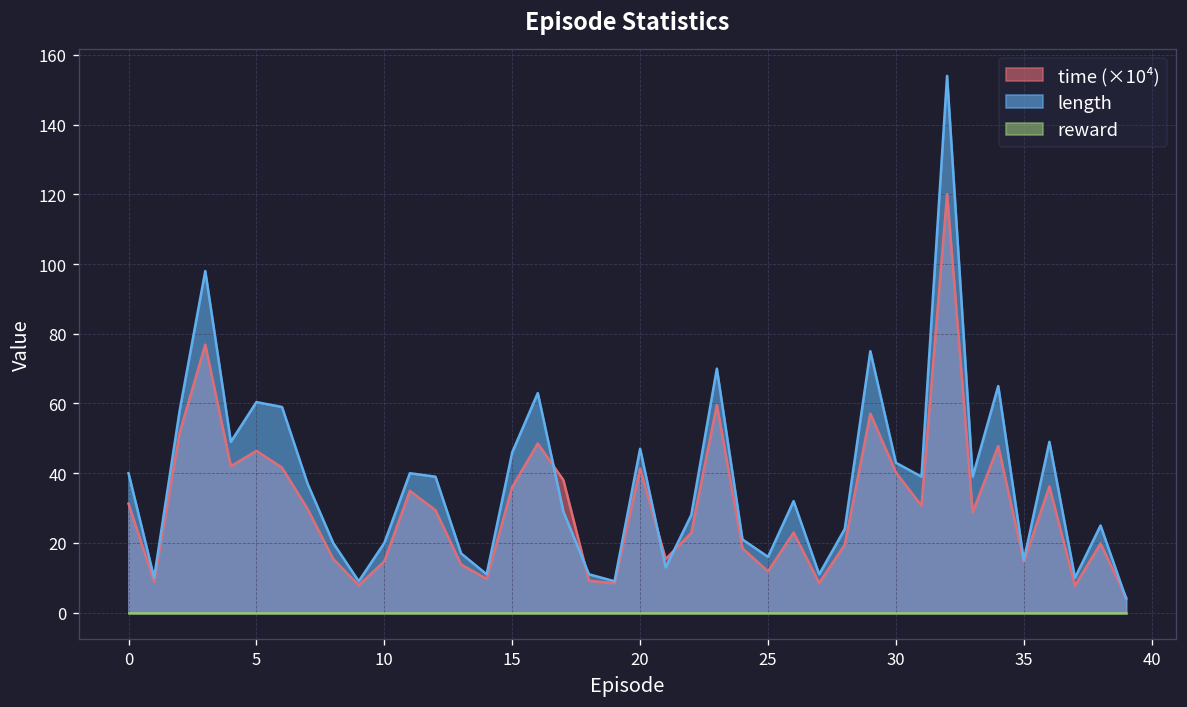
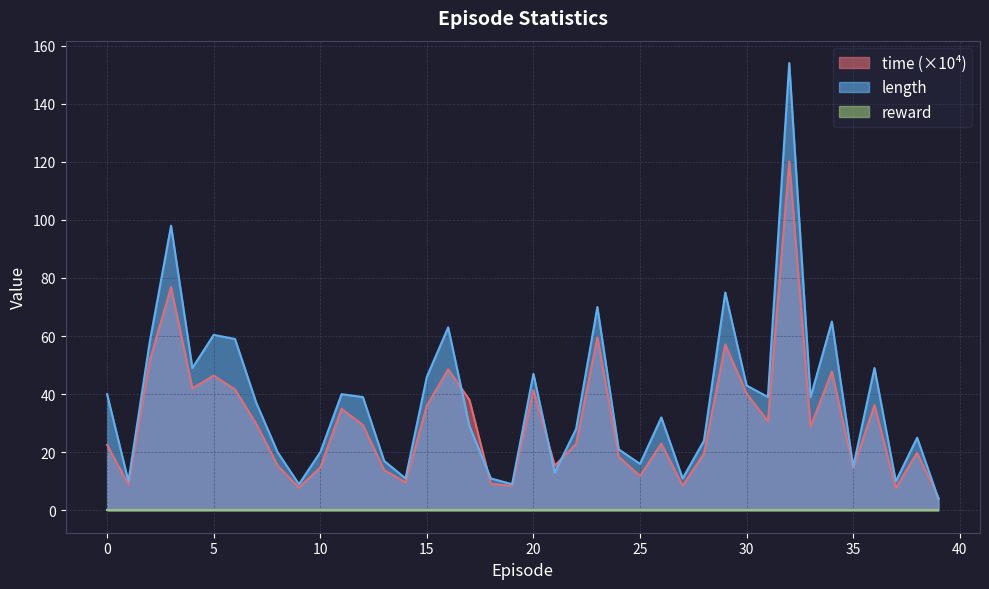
time (×10⁴), 0: 31 -> 23
